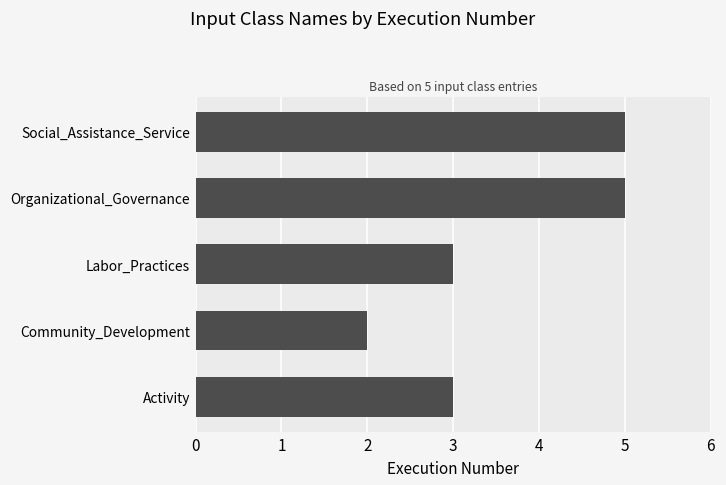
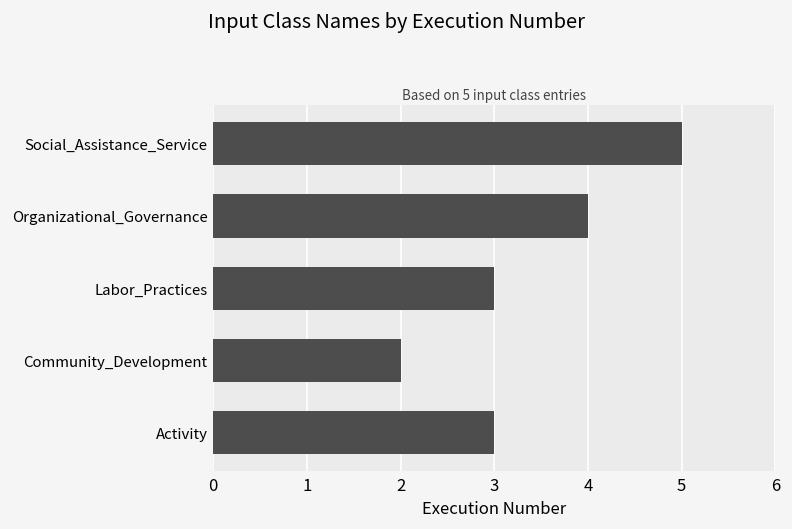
Organizational_Governance: 5 -> 4
